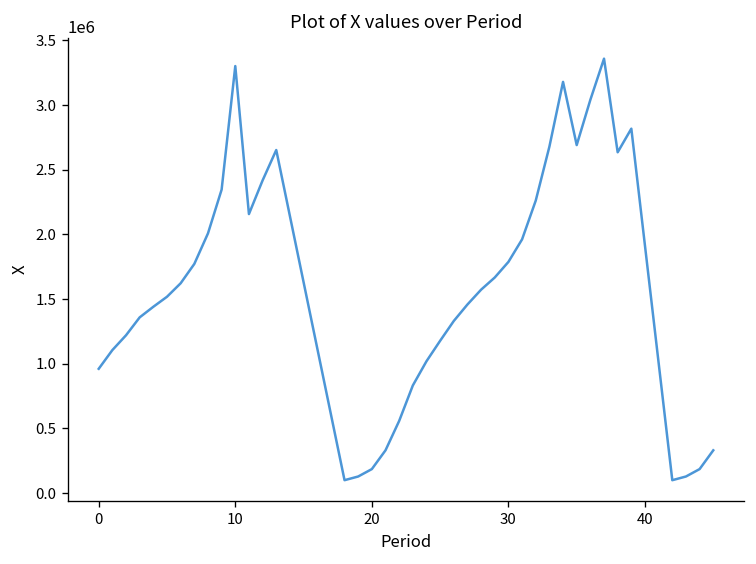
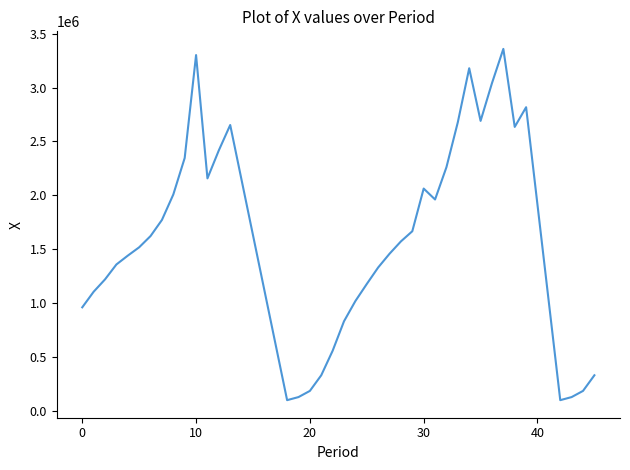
30: 1790000 -> 2060000
